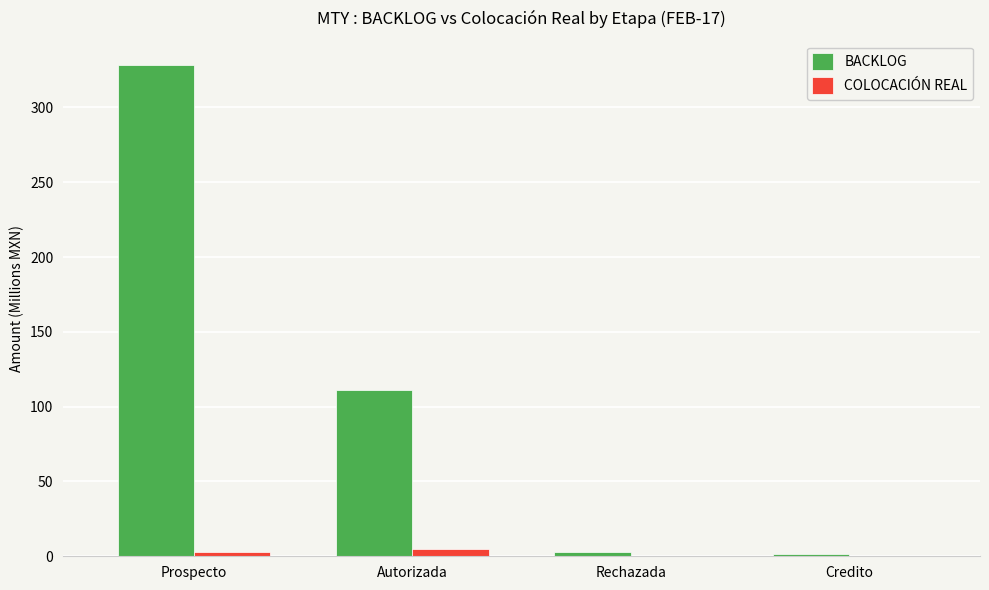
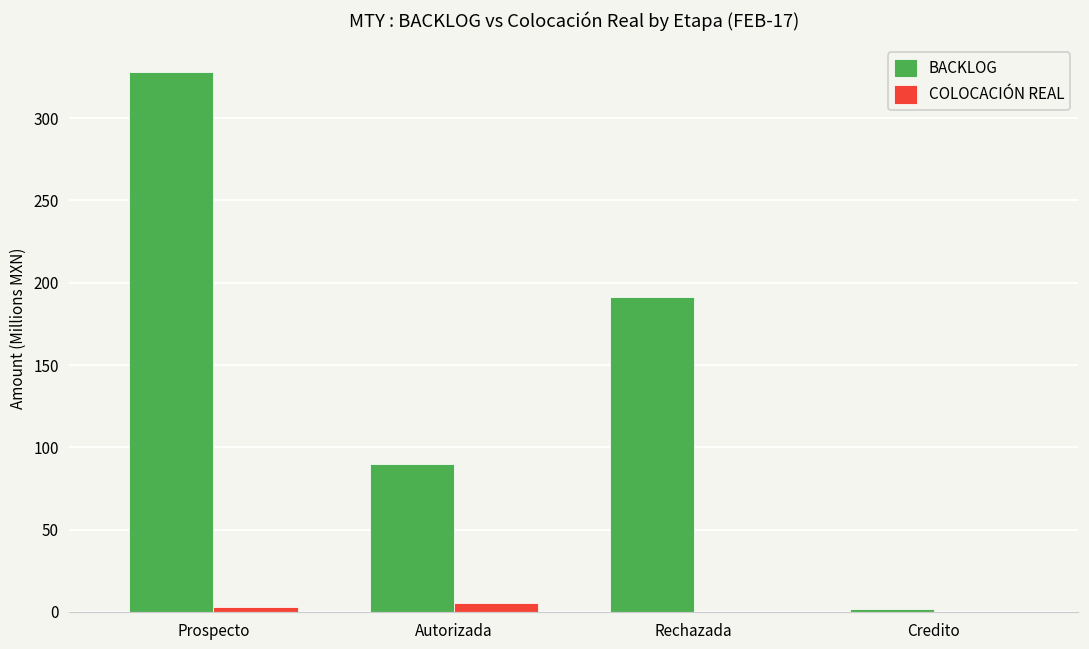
BACKLOG, Autorizada: 111 -> 90
BACKLOG, Rechazada: 3 -> 191
